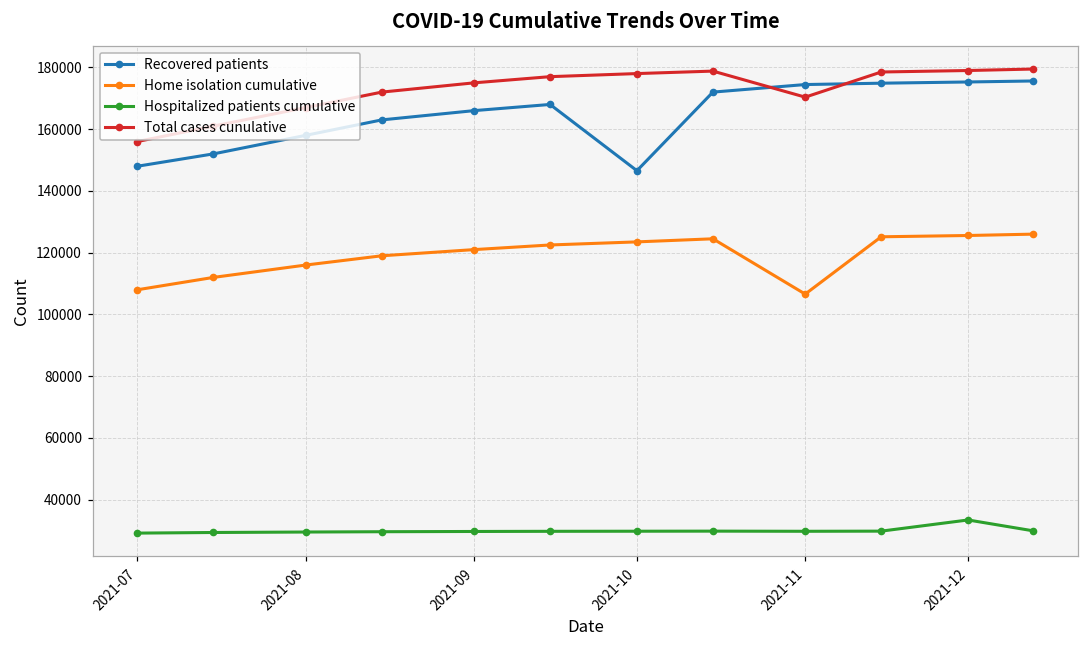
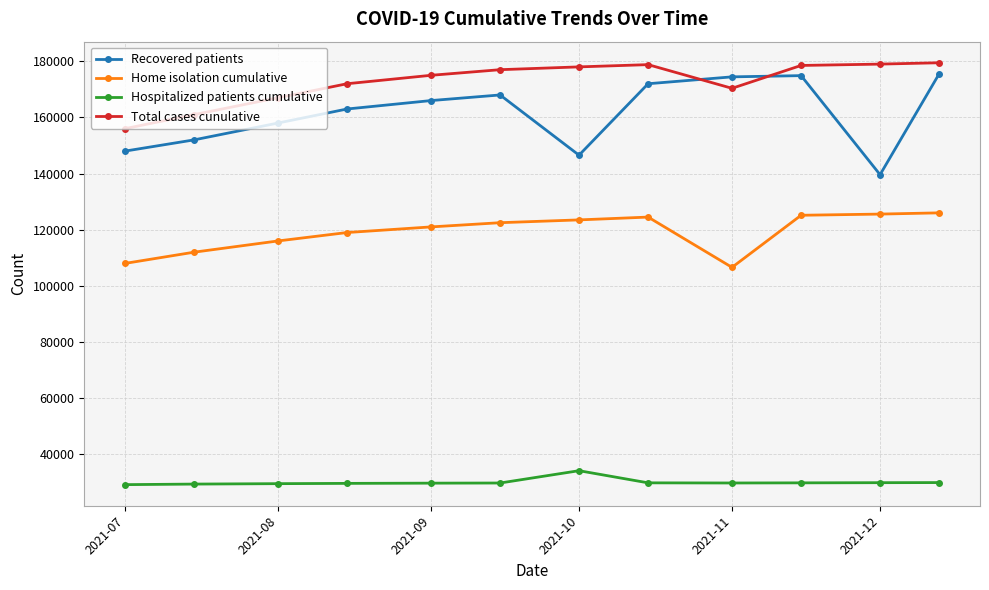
Hospitalized patients cumulative, 2021-10: 30000 -> 34000
Recovered patients, 2021-12: 175000 -> 140000
Hospitalized patients cumulative, 2021-12: 33000 -> 30000
